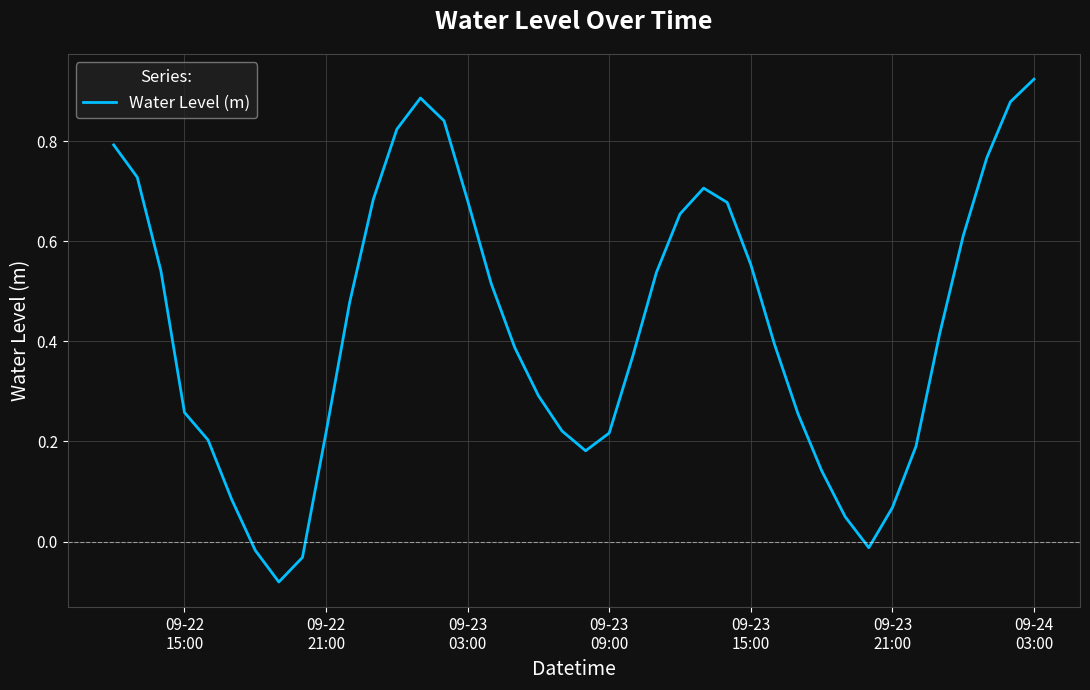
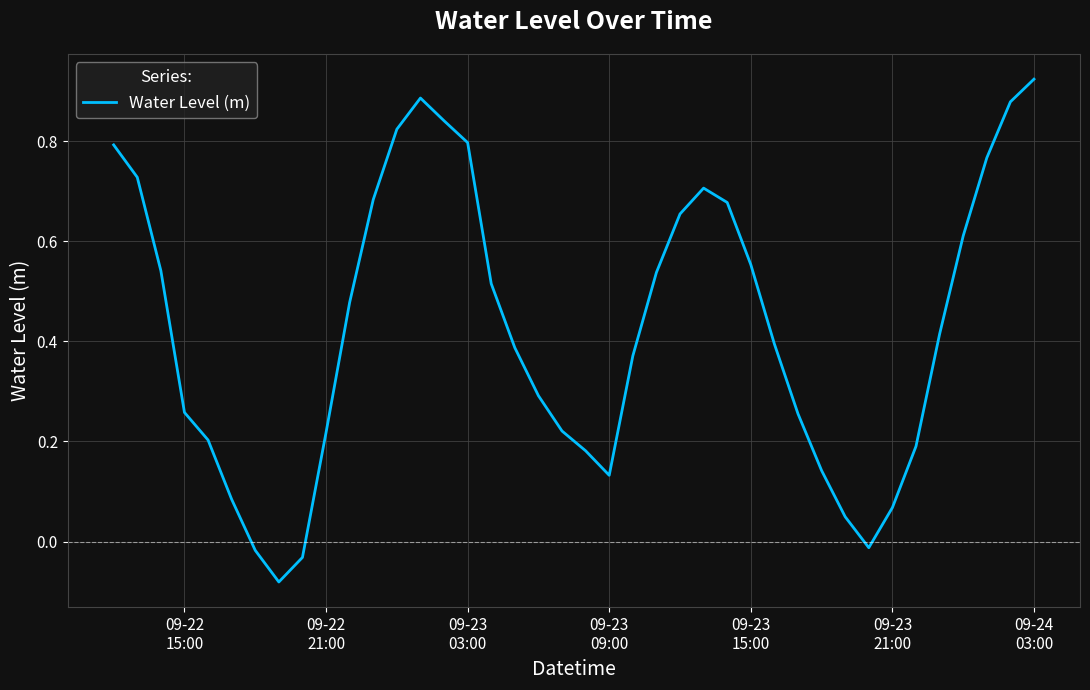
09-23 03:00: 0.68 -> 0.80
09-23 09:00: 0.22 -> 0.13
